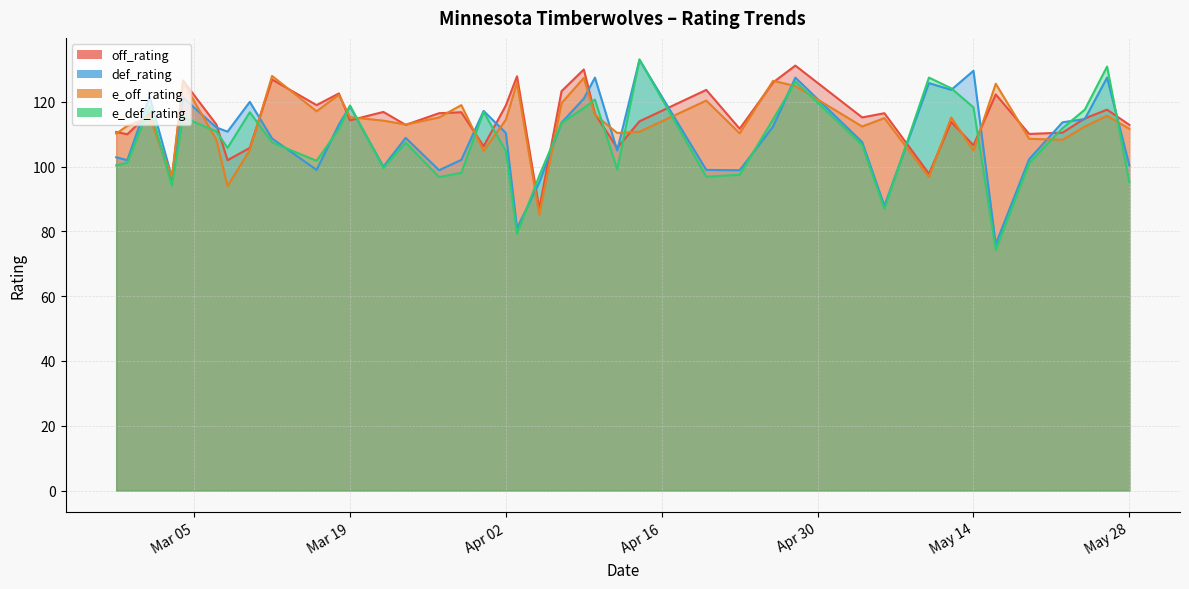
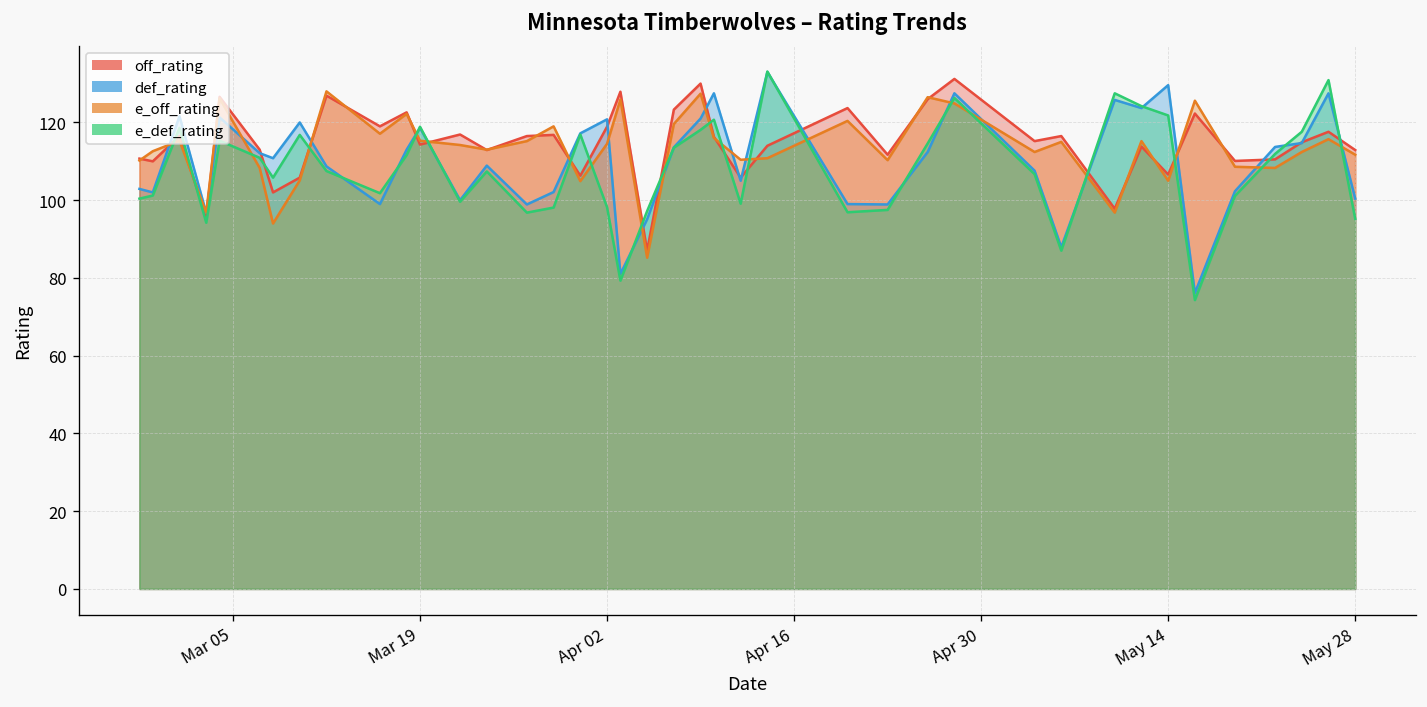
def_rating, Apr 02: 110 -> 121
e_def_rating, Apr 02: 105 -> 98
e_def_rating, May 14: 118 -> 122
